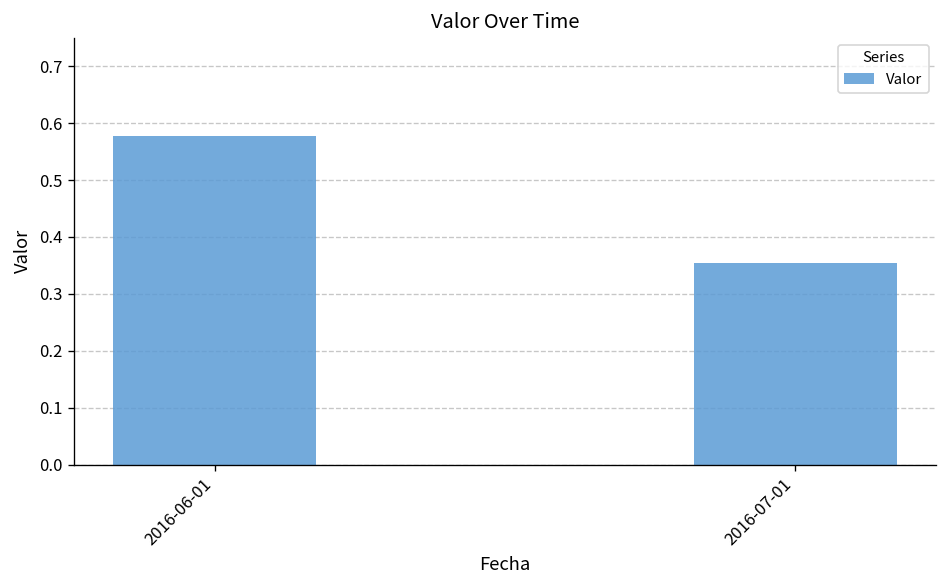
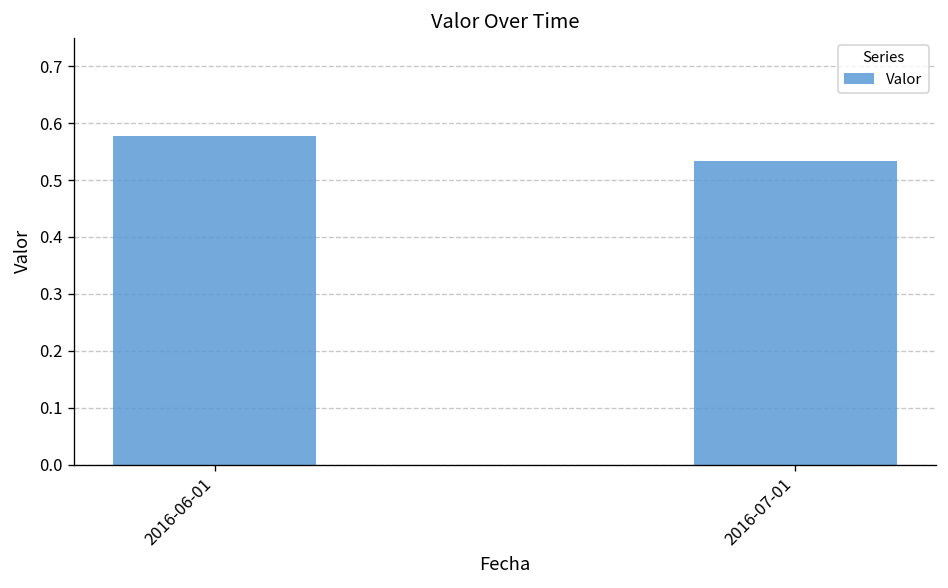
2016-07-01: 0.35 -> 0.53
